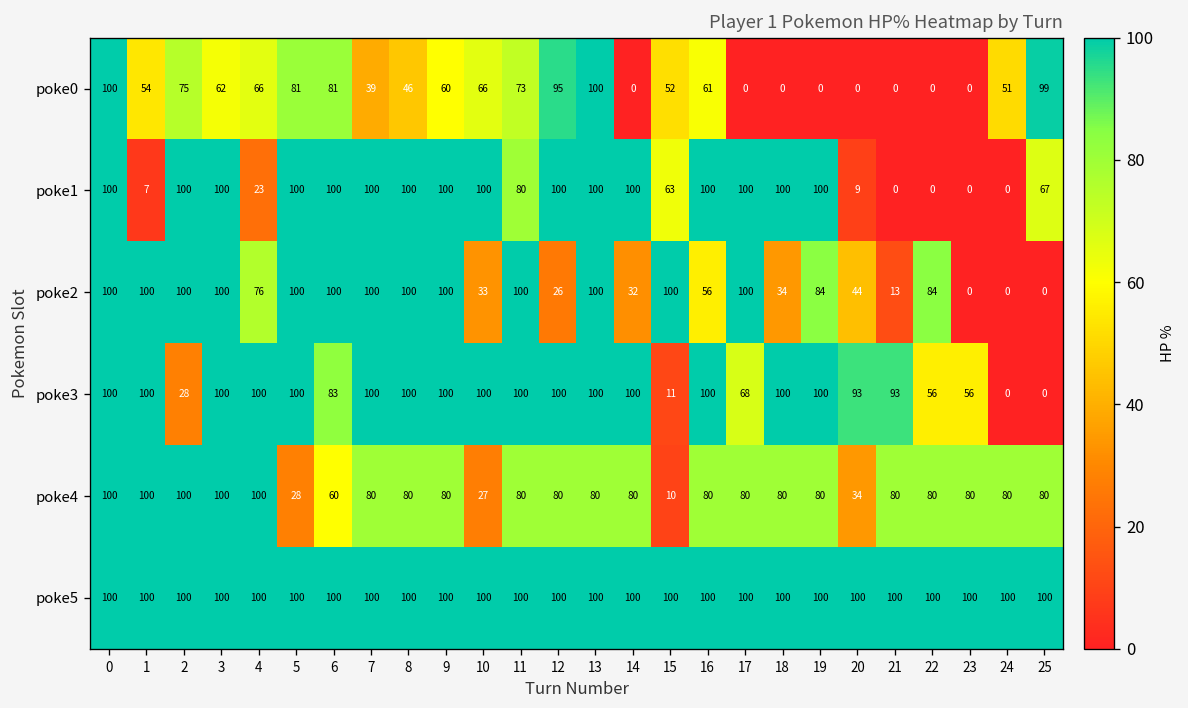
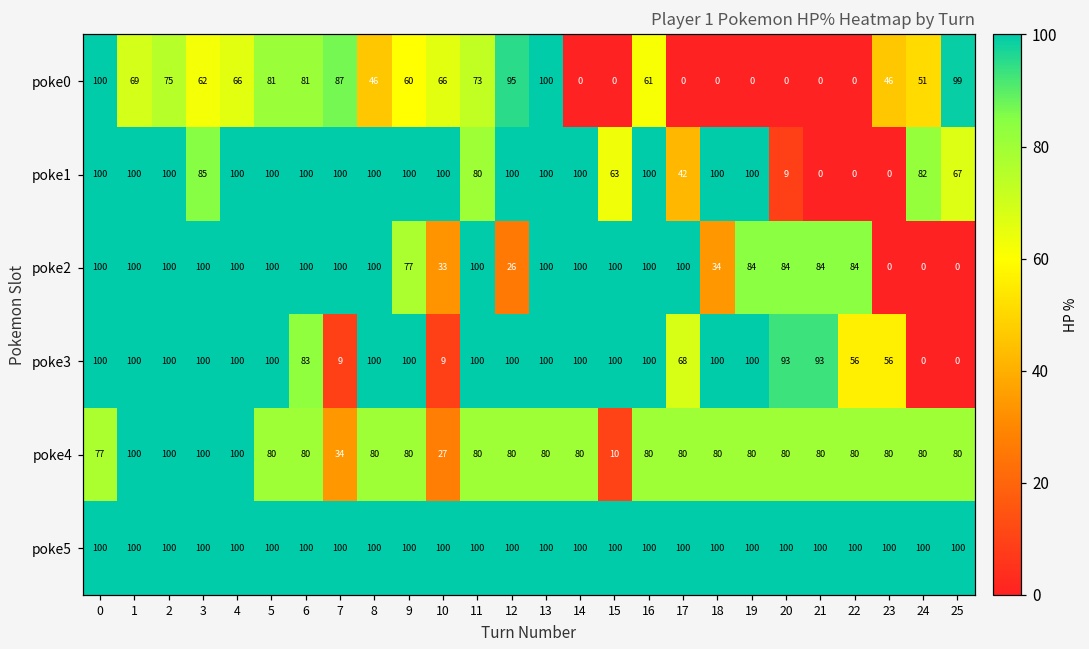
poke0, 1: 54 -> 69
poke0, 7: 39 -> 87
poke0, 15: 52 -> 0
poke0, 23: 0 -> 46
poke1, 1: 7 -> 100
poke1, 3: 100 -> 85
poke1, 4: 23 -> 100
poke1, 17: 100 -> 42
poke1, 24: 0 -> 82
poke2, 4: 76 -> 100
poke2, 9: 100 -> 77
poke2, 14: 32 -> 100
poke2, 16: 56 -> 100
poke2, 20: 44 -> 84
poke2, 21: 13 -> 84
poke3, 2: 28 -> 100
poke3, 7: 100 -> 9
poke3, 10: 100 -> 9
poke3, 15: 11 -> 100
poke4, 0: 100 -> 77
poke4, 5: 28 -> 80
poke4, 6: 60 -> 80
poke4, 7: 80 -> 34
poke4, 20: 34 -> 80
